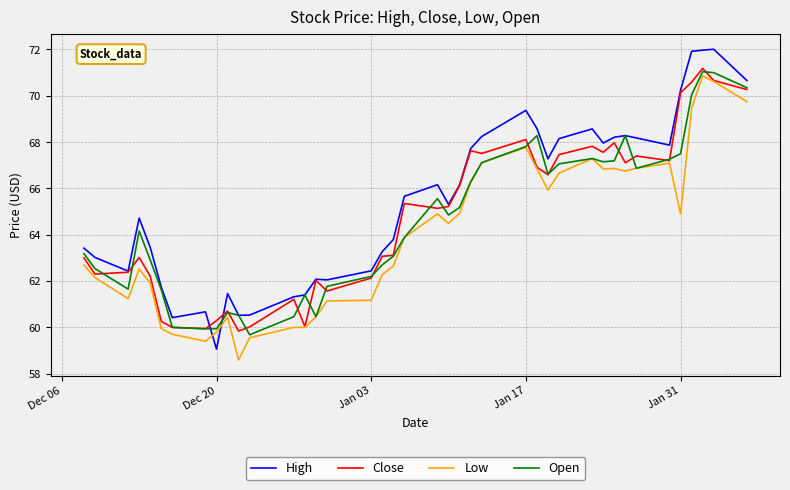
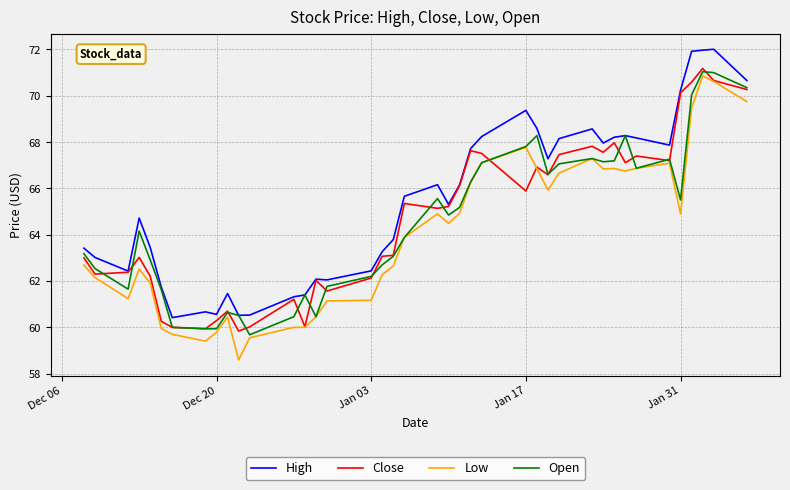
High, Dec 20: 59.1 -> 60.6
Close, Jan 17: 68.1 -> 65.9
Open, Jan 31: 67.5 -> 65.5
